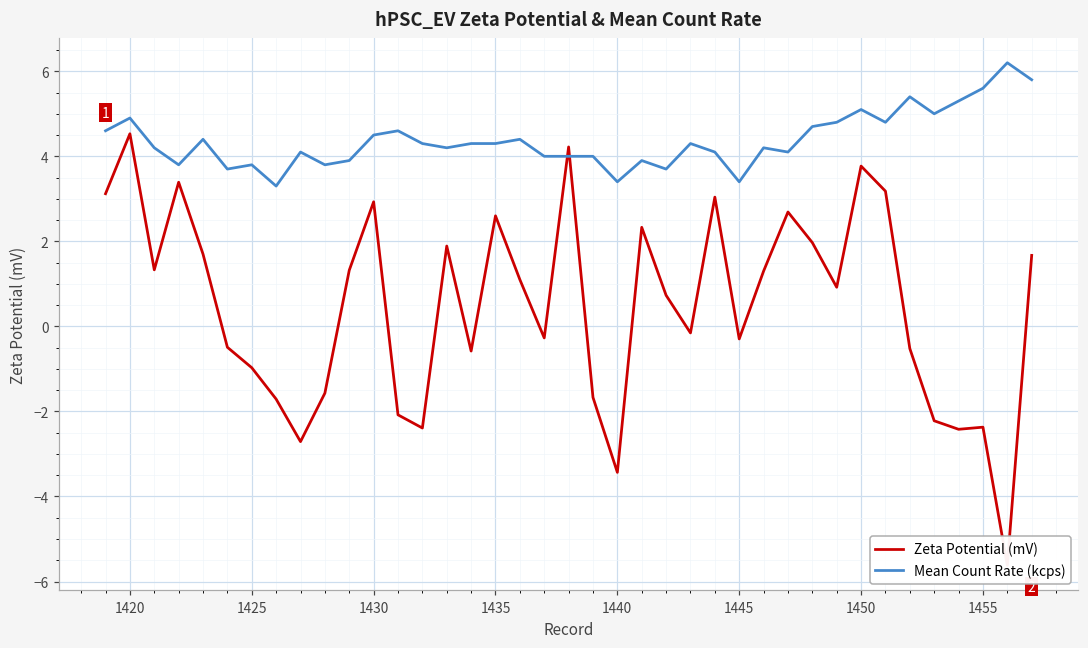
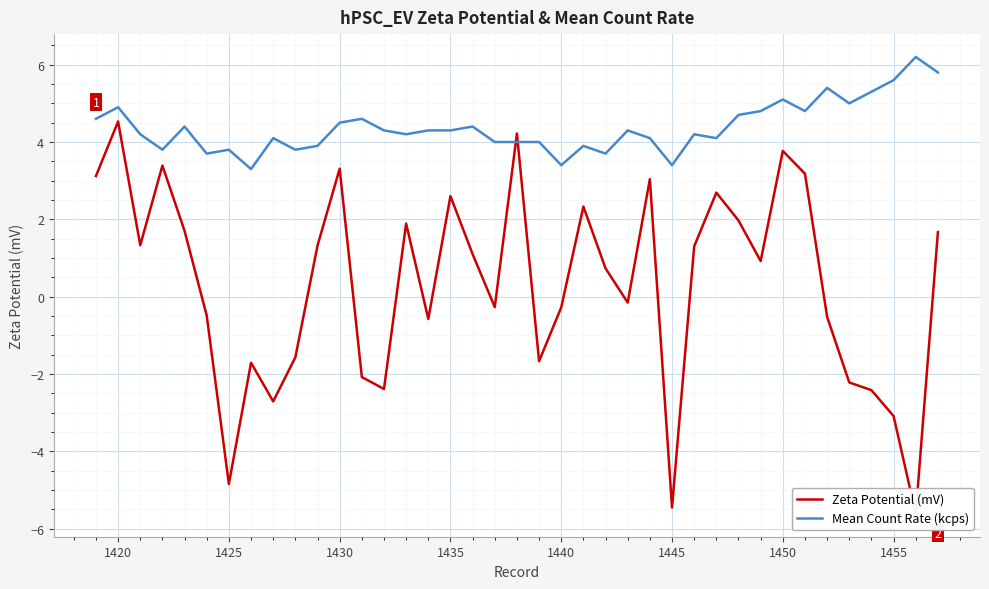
Zeta Potential (mV), 1425: -1.0 -> -4.8
Zeta Potential (mV), 1430: 2.9 -> 3.3
Zeta Potential (mV), 1440: -3.4 -> -0.3
Zeta Potential (mV), 1445: -0.3 -> -5.5
Zeta Potential (mV), 1455: -2.4 -> -3.1
